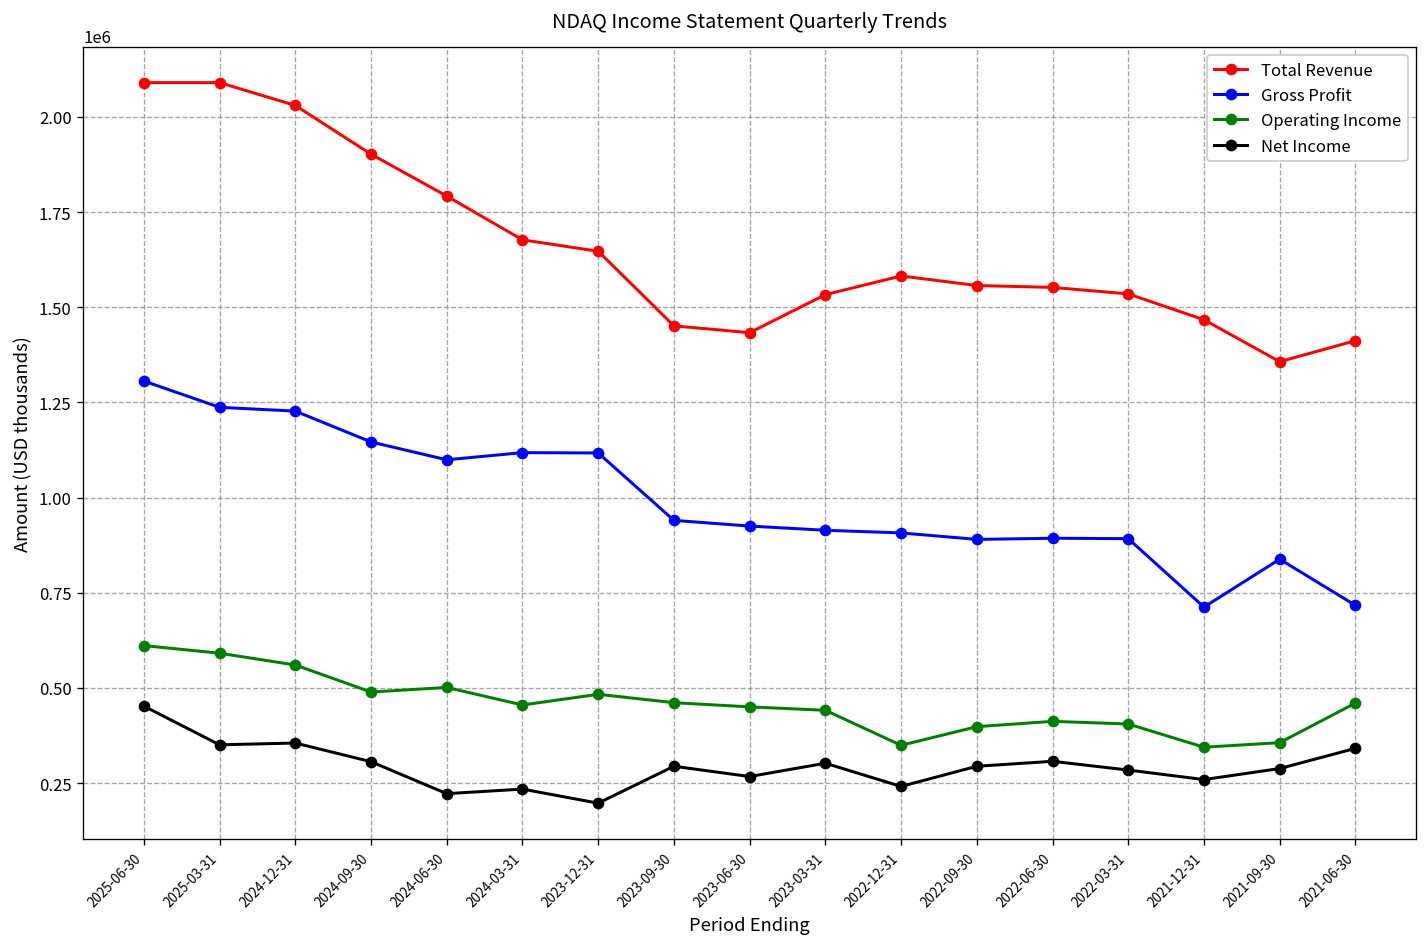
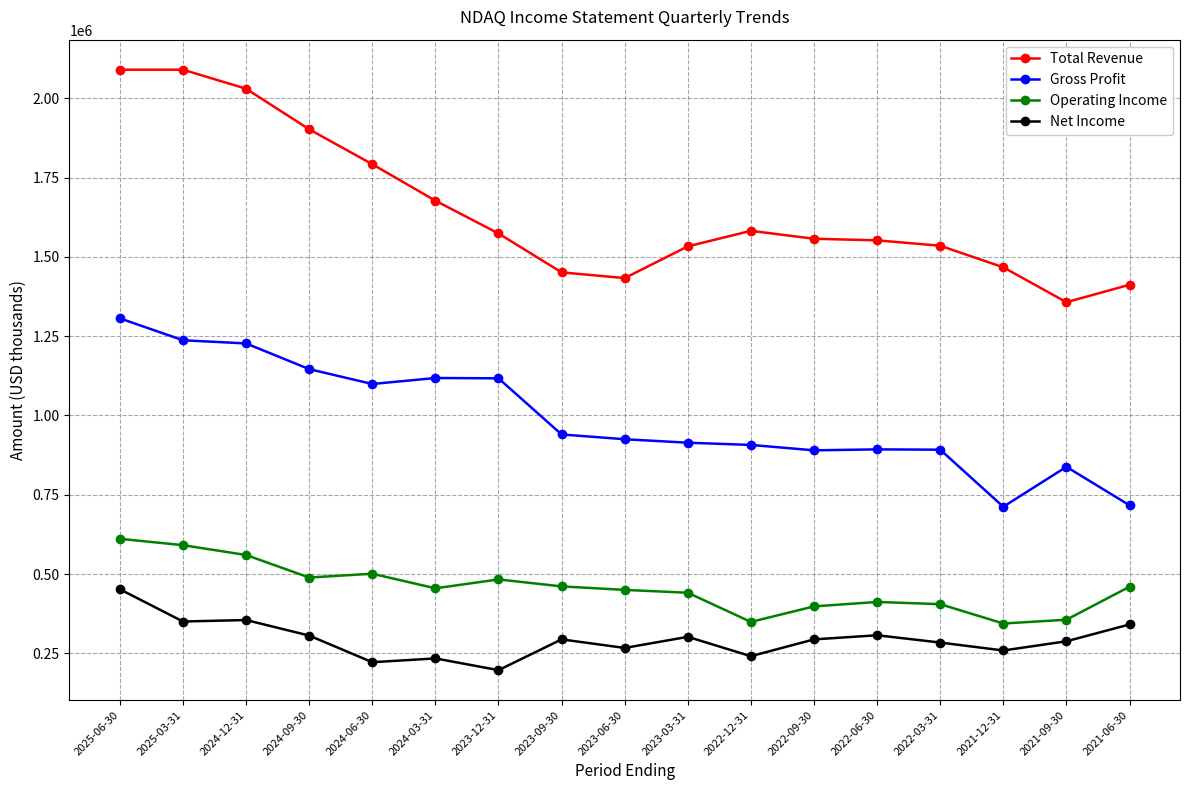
Total Revenue, 2023-12-31: 1650000 -> 1570000
